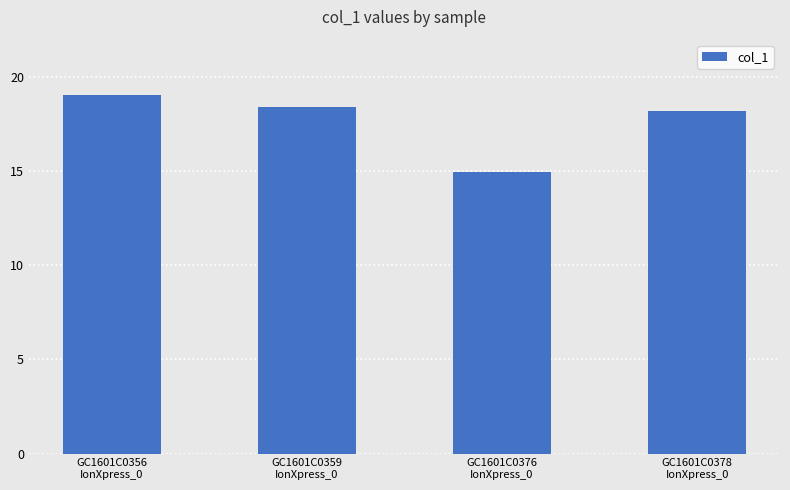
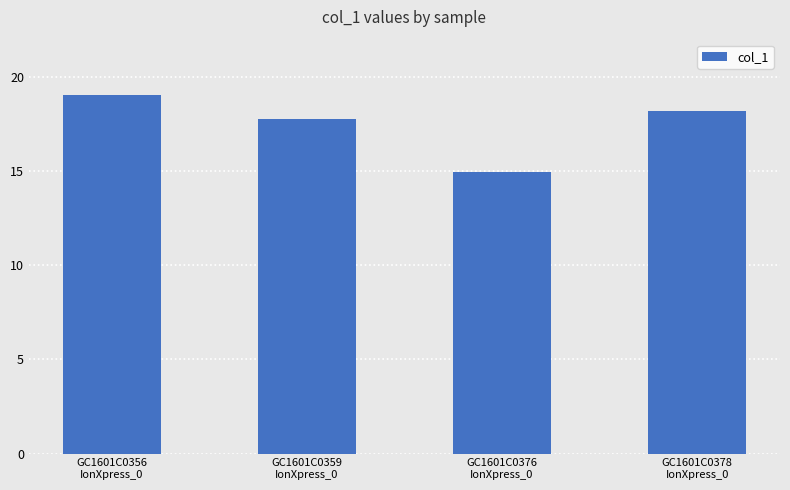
GC1601C0359 IonXpress_0: 18.4 -> 17.8
